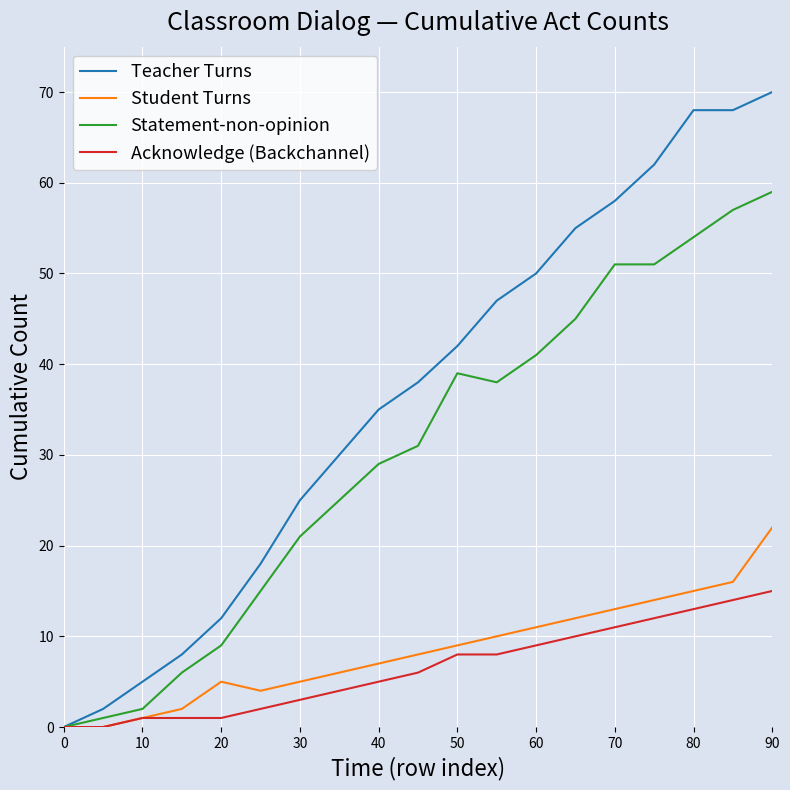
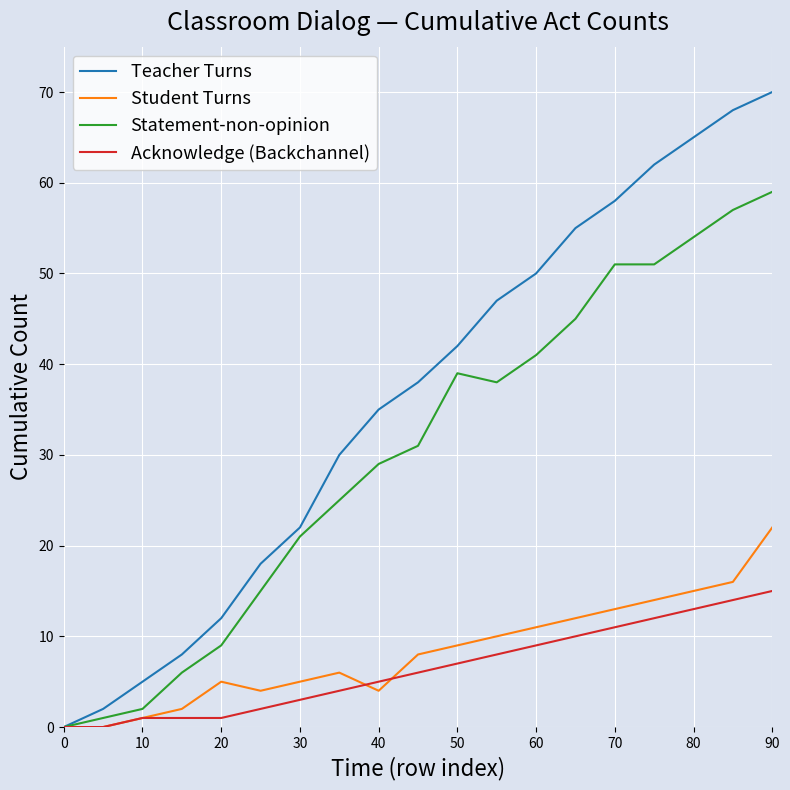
Teacher Turns, 30: 25 -> 22
Student Turns, 40: 7 -> 4
Acknowledge (Backchannel), 50: 8 -> 7
Teacher Turns, 80: 68 -> 65
